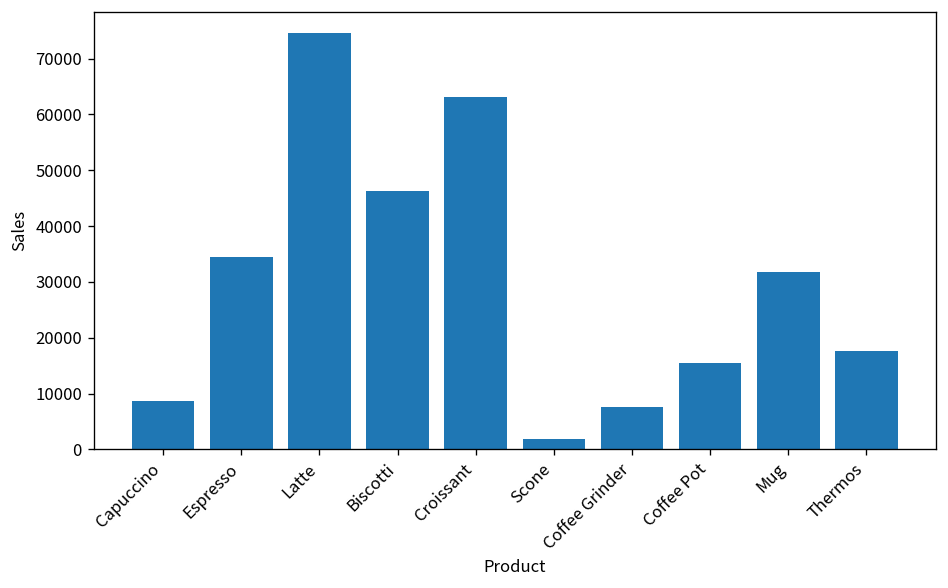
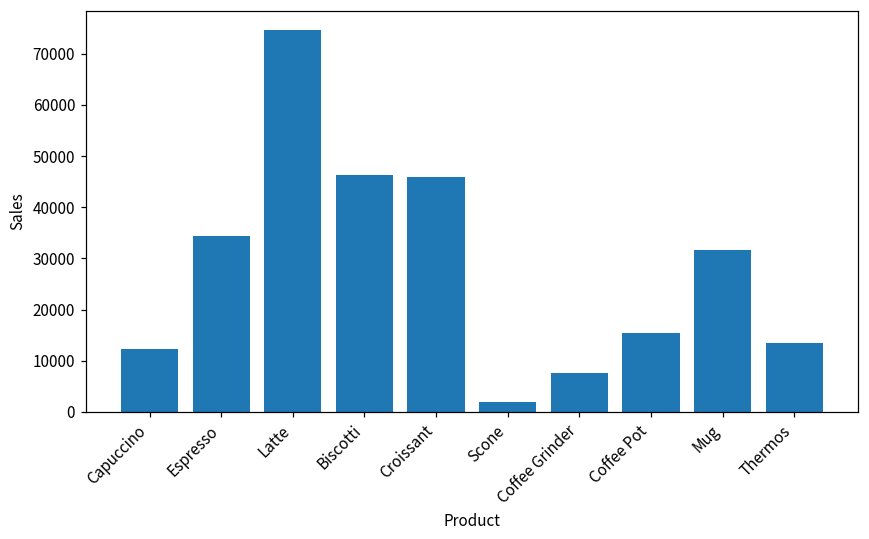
Capuccino: 9000 -> 12000
Croissant: 63000 -> 46000
Thermos: 18000 -> 13000
